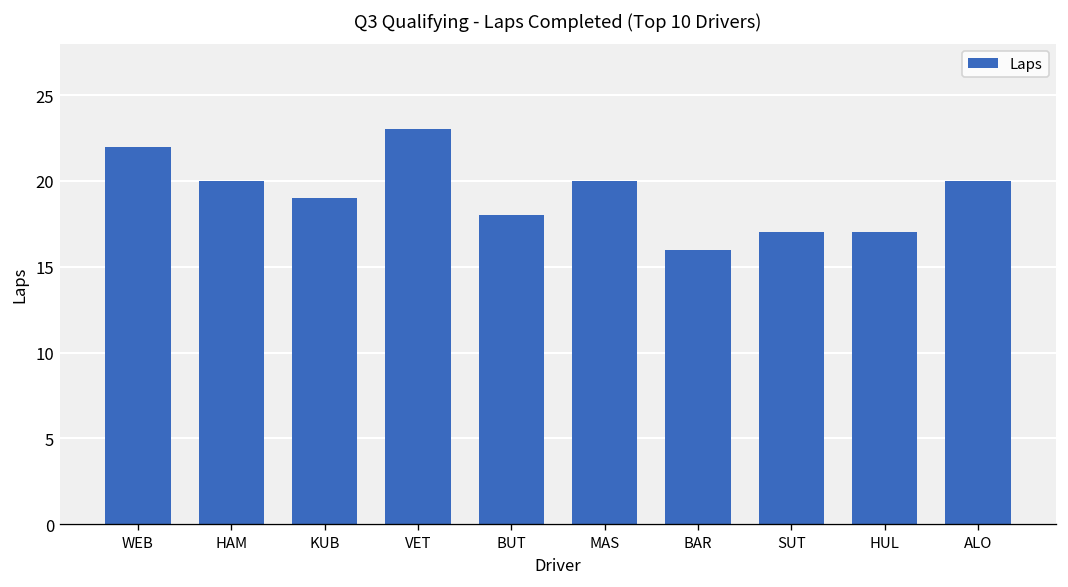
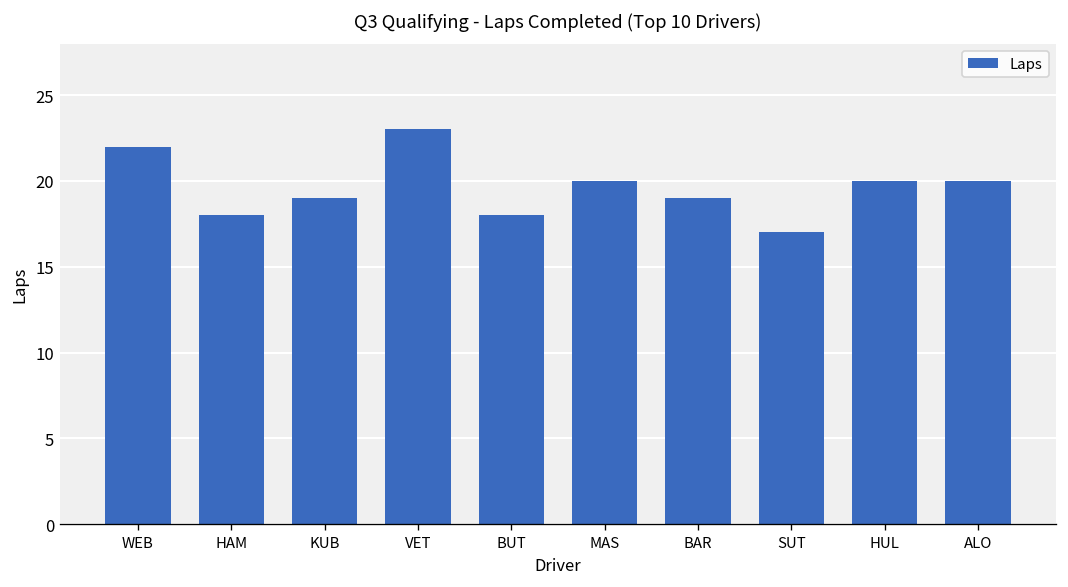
HAM: 20 -> 18
BAR: 16 -> 19
HUL: 17 -> 20
